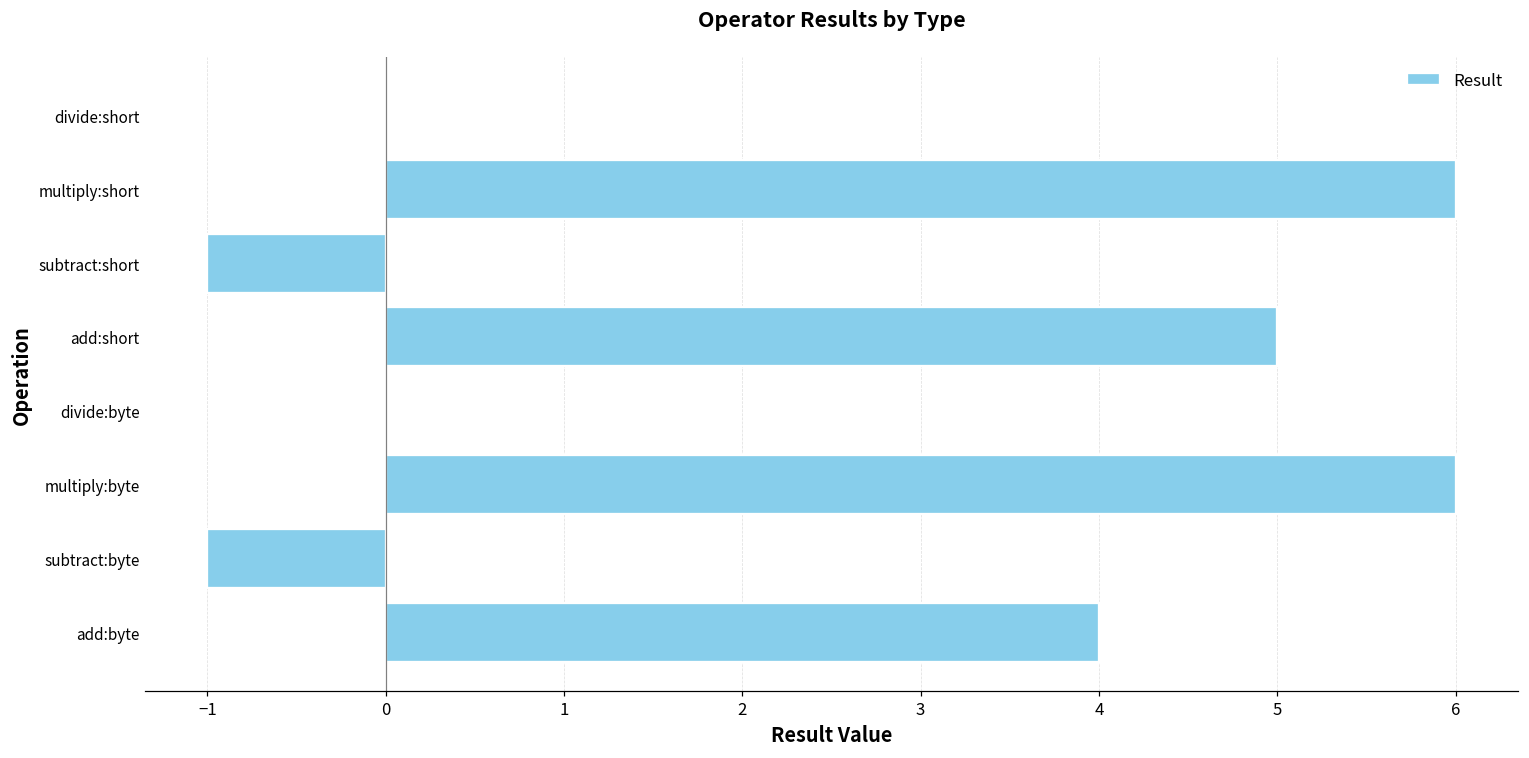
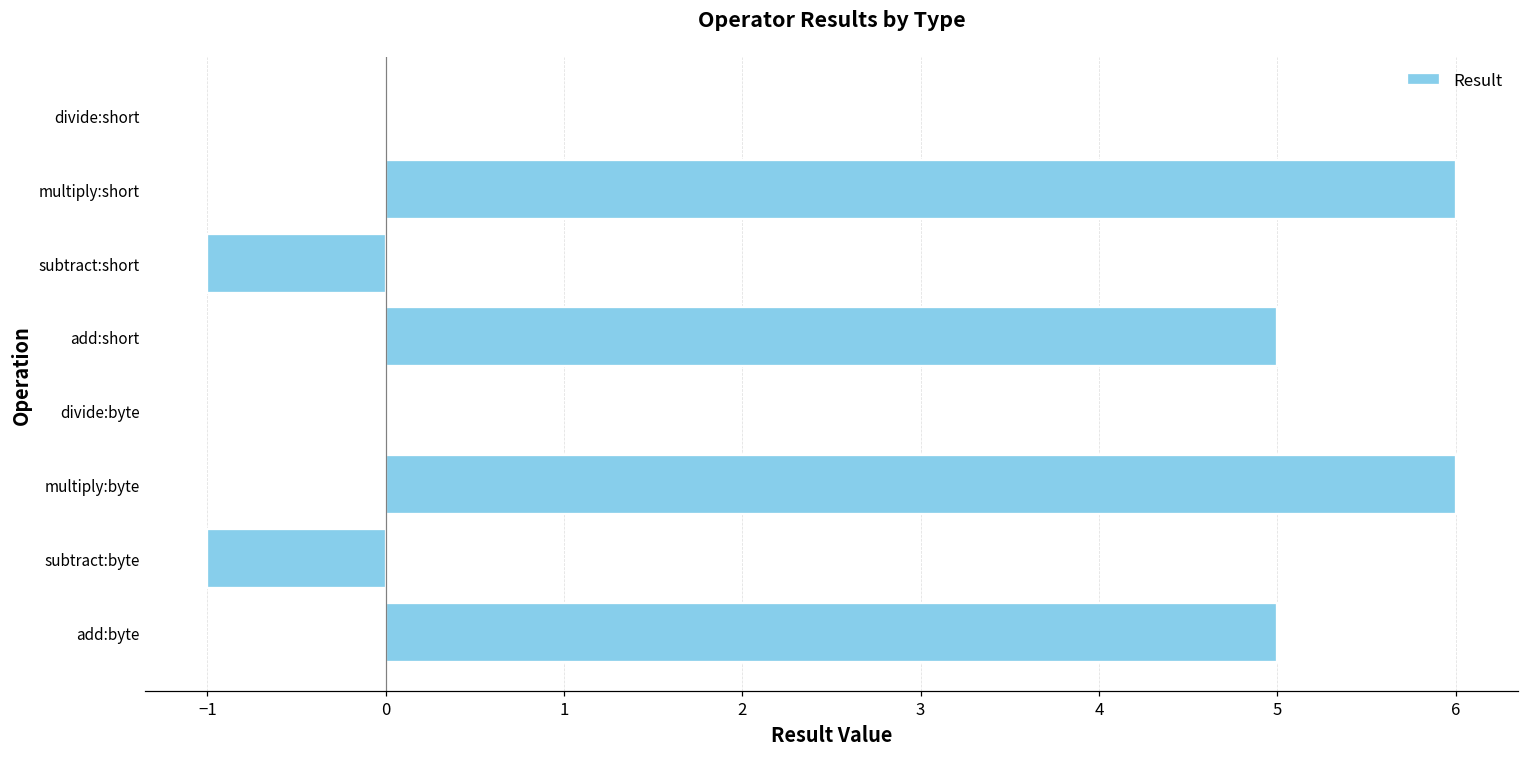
add:byte: 4 -> 5
